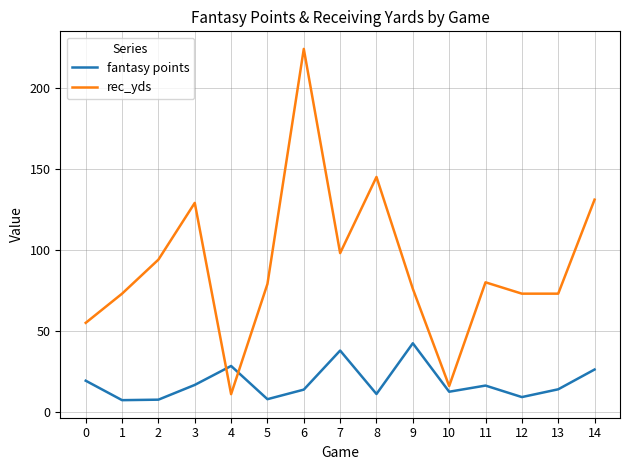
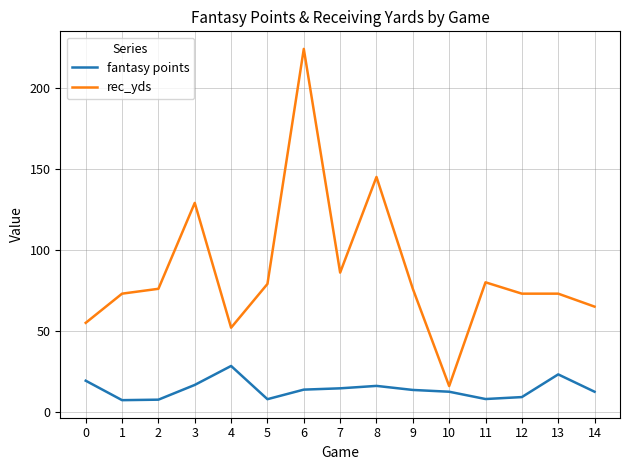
rec_yds, 2: 94 -> 76
rec_yds, 4: 11 -> 52
fantasy points, 7: 38 -> 15
rec_yds, 7: 98 -> 86
fantasy points, 8: 11 -> 16
fantasy points, 9: 42 -> 14
fantasy points, 11: 16 -> 8
fantasy points, 13: 14 -> 23
fantasy points, 14: 26 -> 13
rec_yds, 14: 131 -> 65
